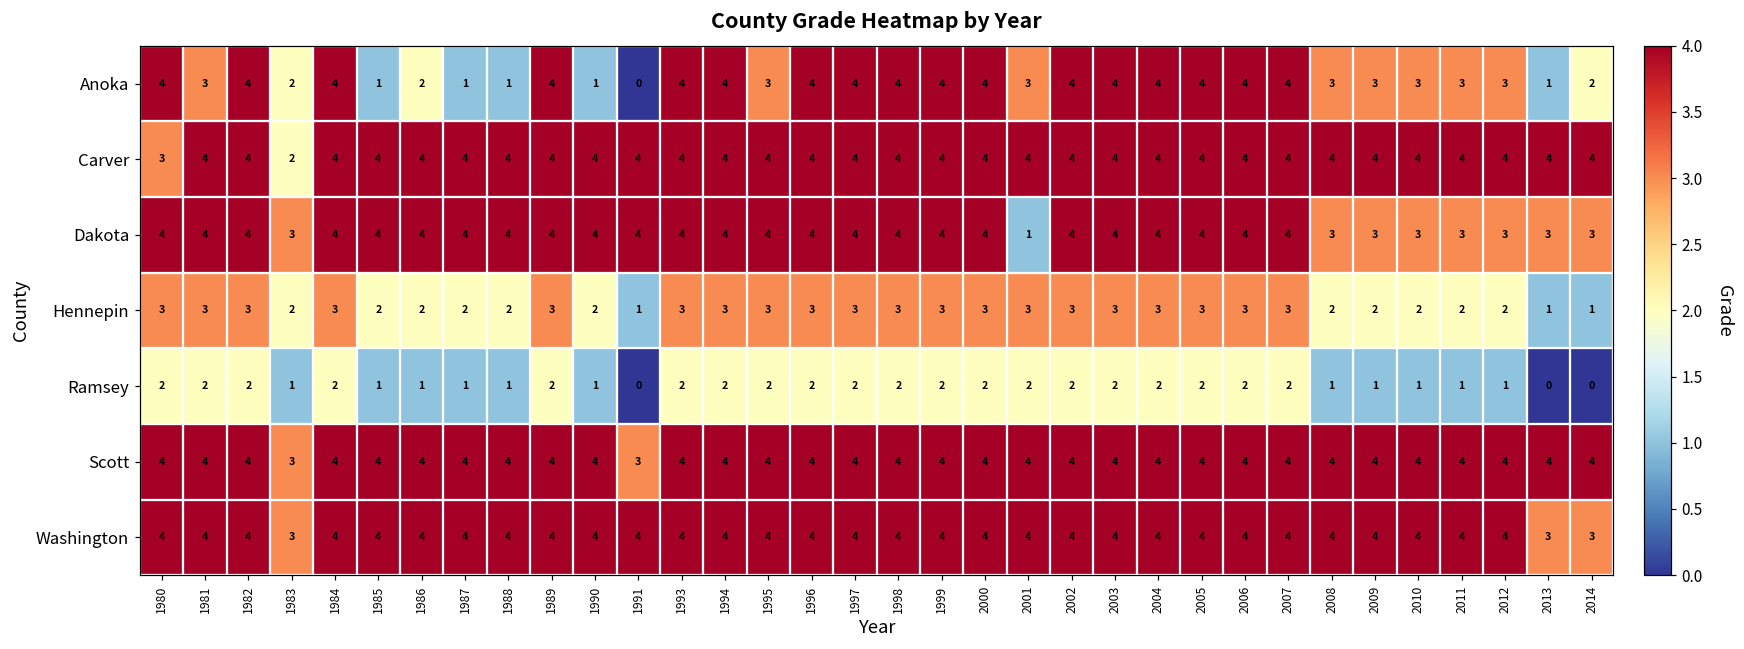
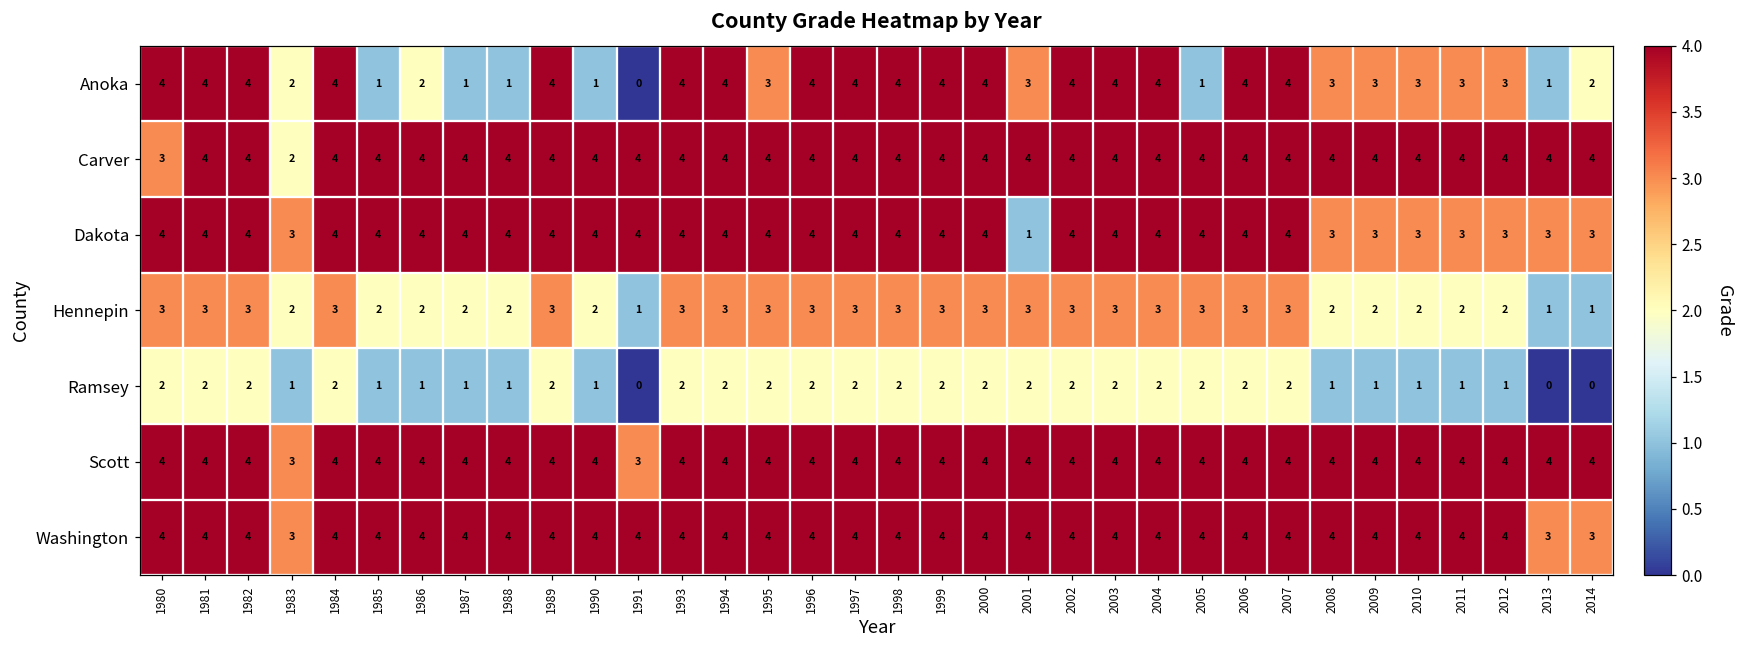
Anoka, 1981: 3 -> 4
Anoka, 2005: 4 -> 1
